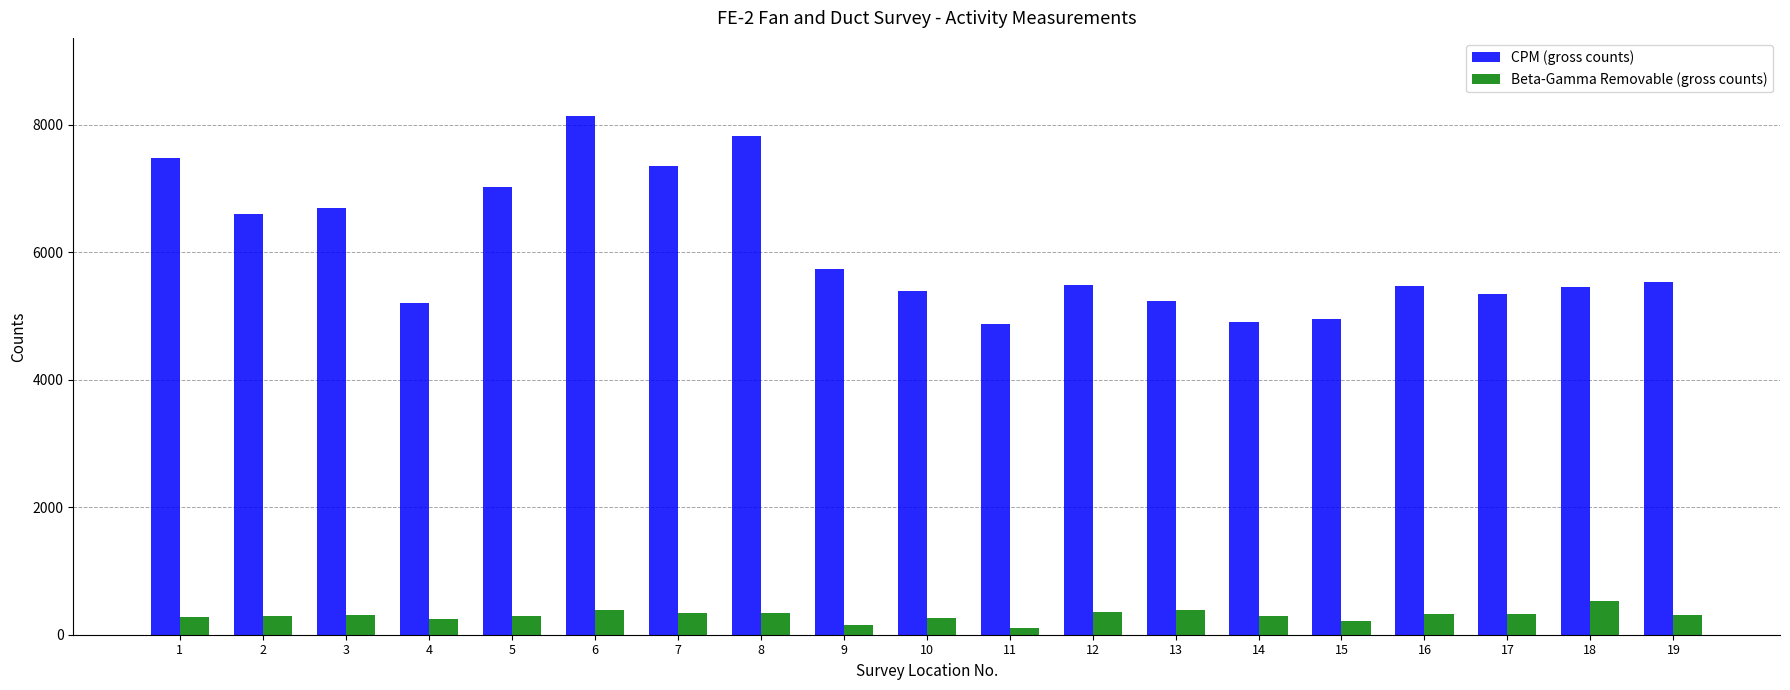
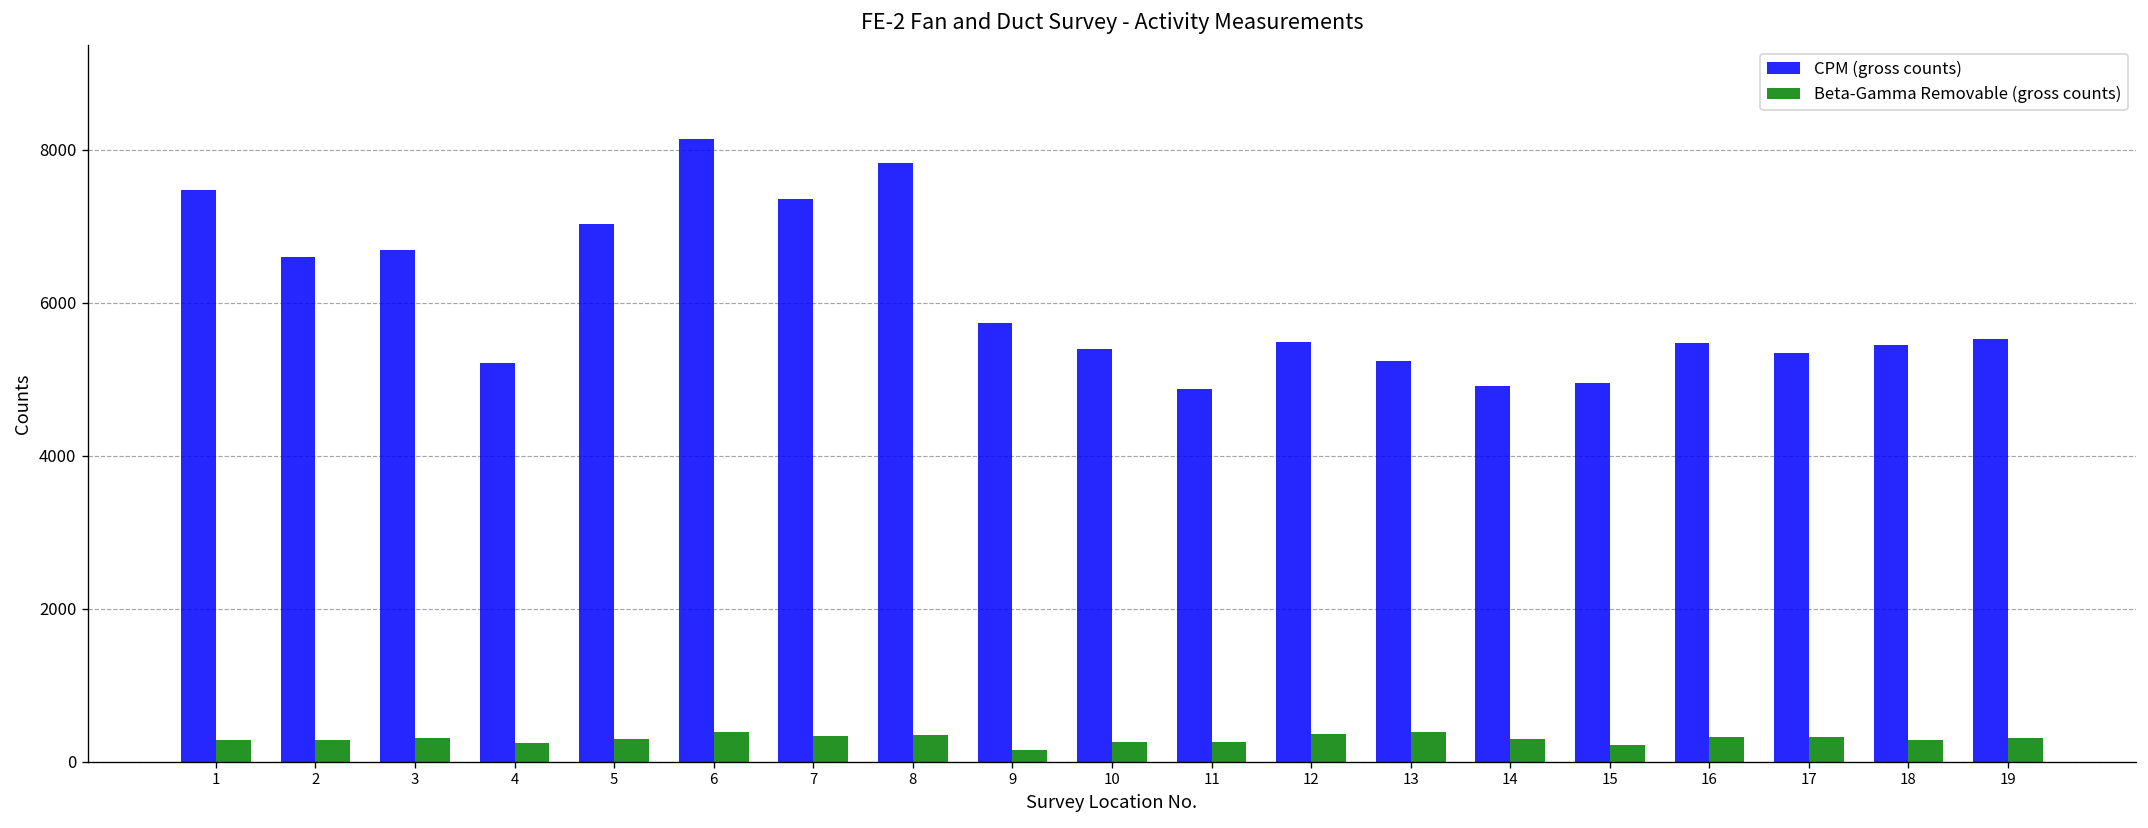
Beta-Gamma Removable (gross counts), 11: 100 -> 300
Beta-Gamma Removable (gross counts), 18: 500 -> 300
